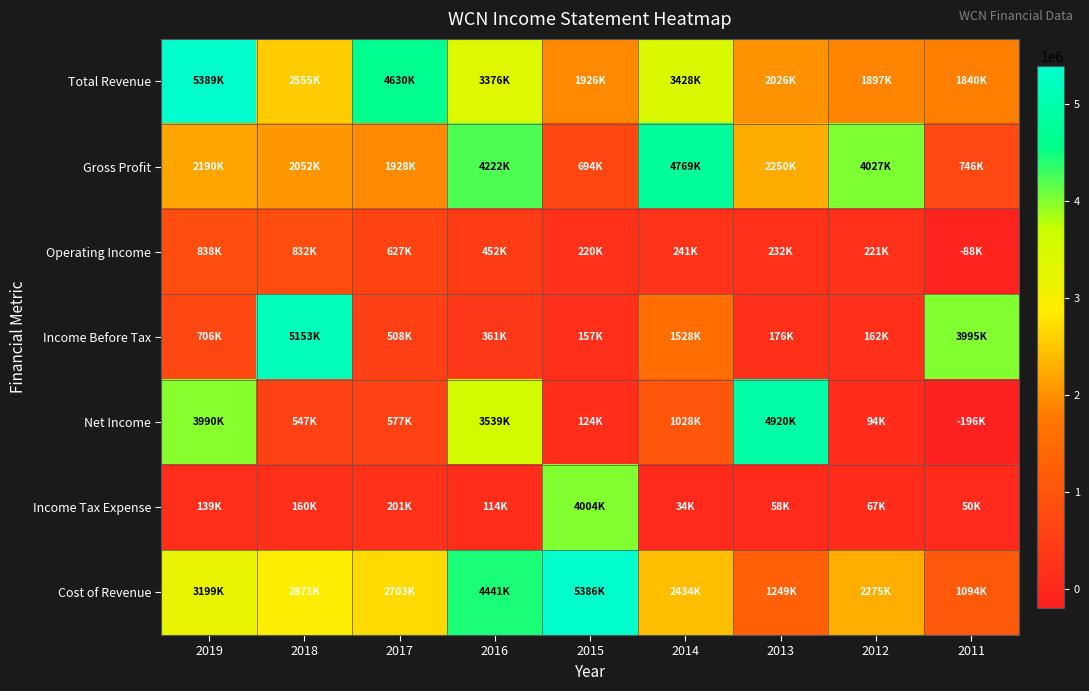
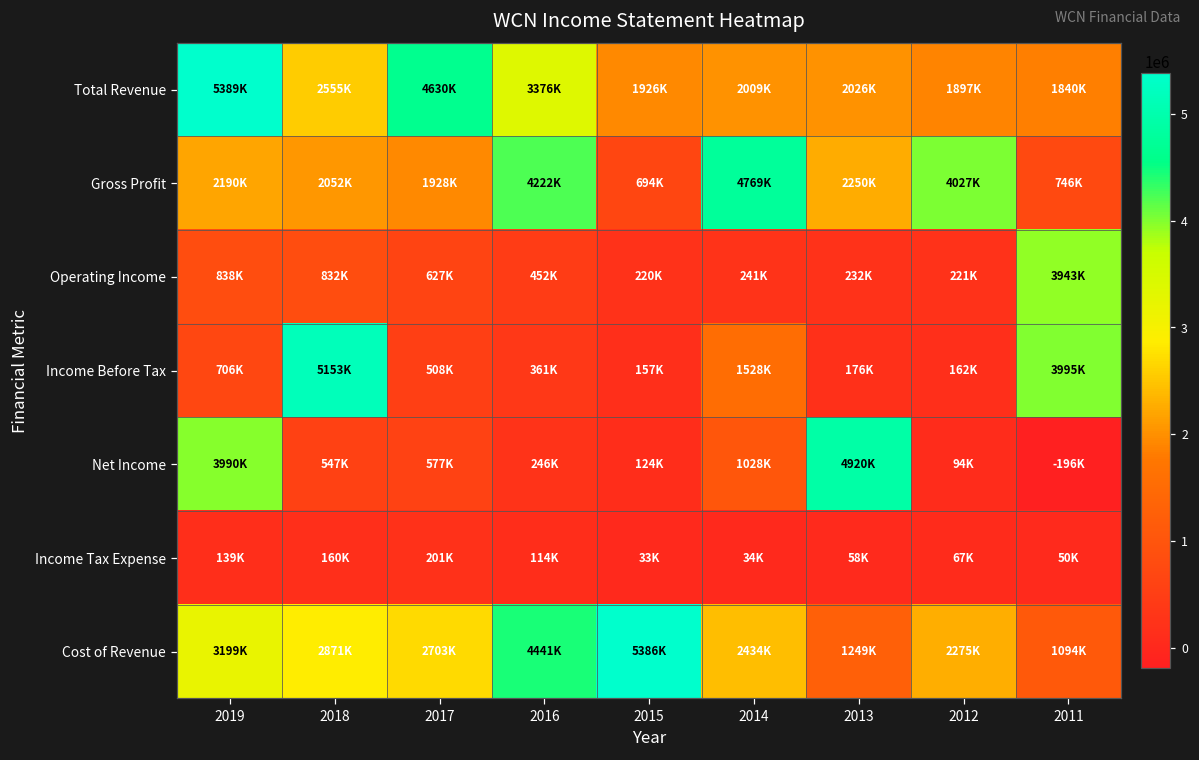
Total Revenue, 2014: 3428K -> 2009K
Operating Income, 2011: -88K -> 3943K
Net Income, 2016: 3539K -> 246K
Income Tax Expense, 2015: 4004K -> 33K
